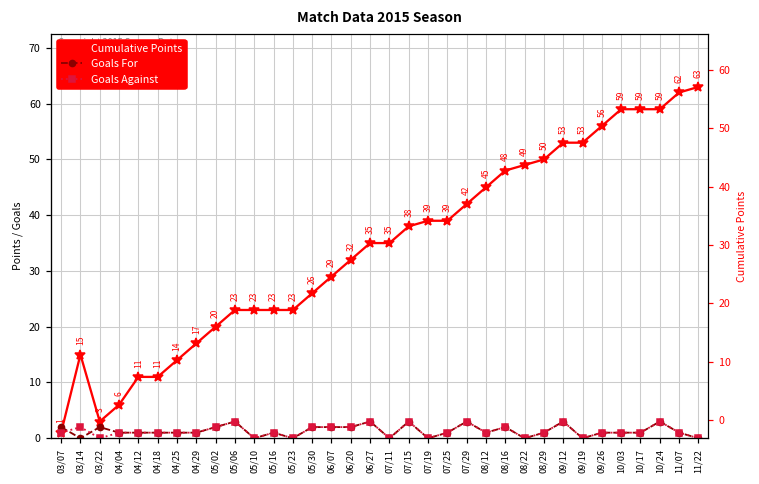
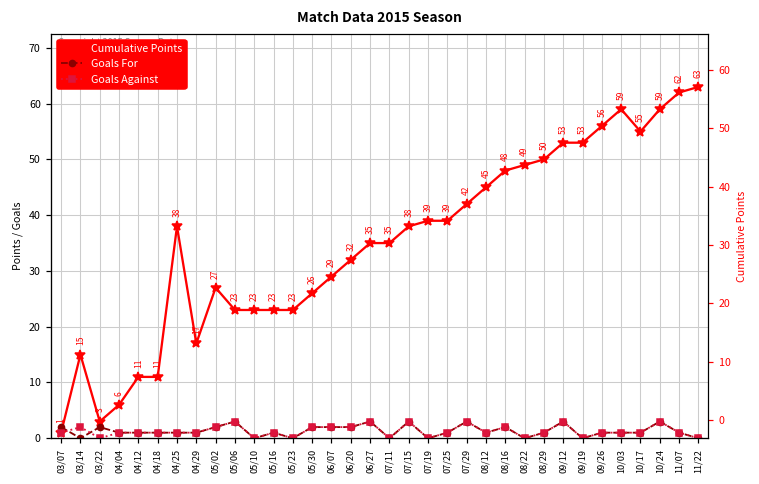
Cumulative Points, 04/25: 14 -> 38
Cumulative Points, 05/02: 20 -> 27
Cumulative Points, 10/17: 59 -> 55
